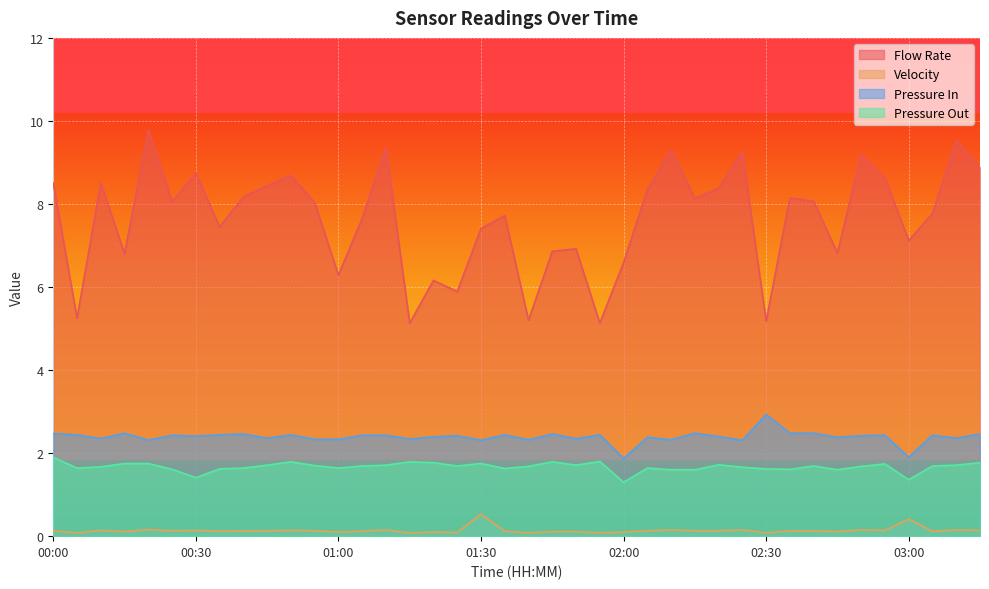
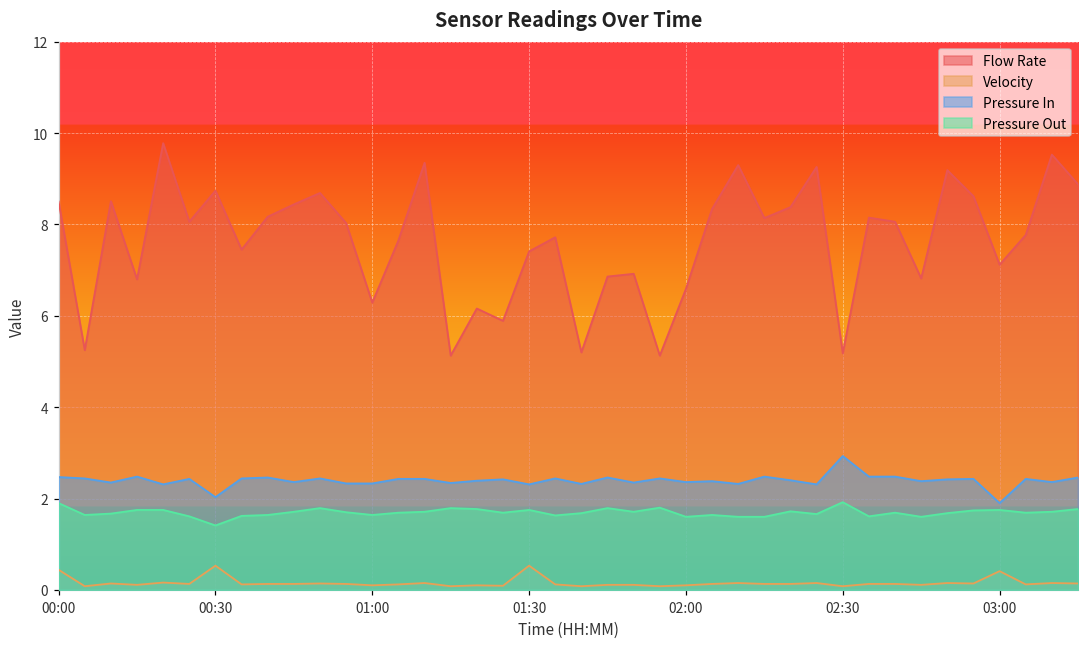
Velocity, 00:00: 0.1 -> 0.4
Velocity, 00:30: 0.1 -> 0.5
Pressure In, 00:30: 2.4 -> 2.0
Pressure In, 02:00: 1.9 -> 2.4
Pressure Out, 02:00: 1.3 -> 1.6
Pressure Out, 02:30: 1.6 -> 1.9
Pressure Out, 03:00: 1.4 -> 1.8
